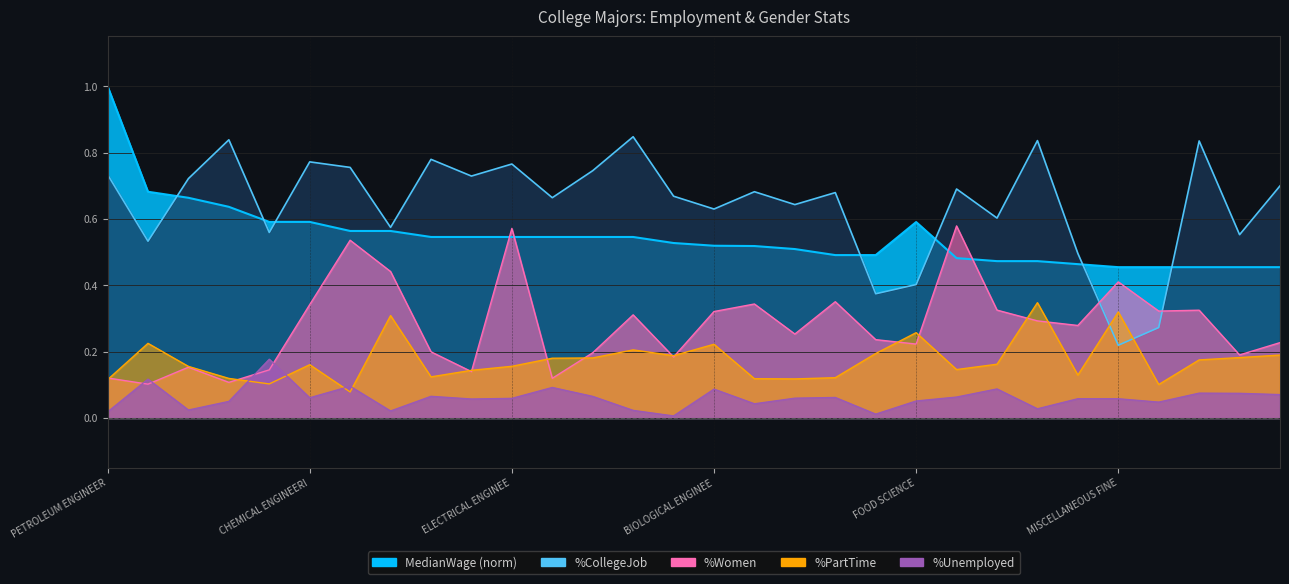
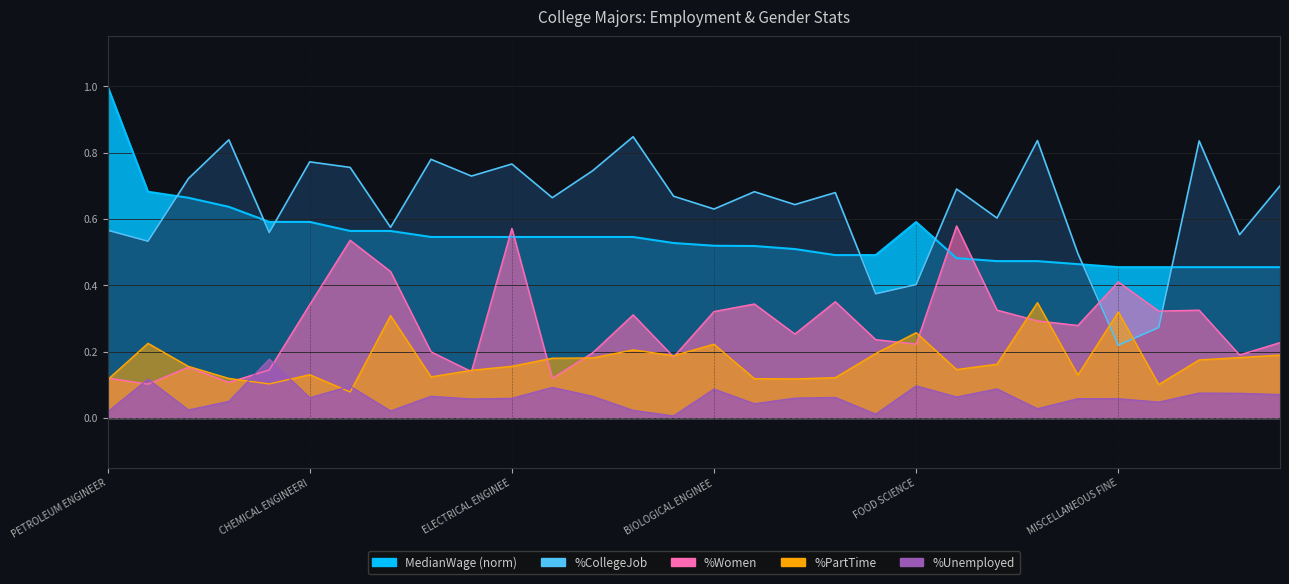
%CollegeJob, PETROLEUM ENGINEER: 0.73 -> 0.57
%PartTime, CHEMICAL ENGINEERI: 0.16 -> 0.13
%Unemployed, FOOD SCIENCE: 0.05 -> 0.10
